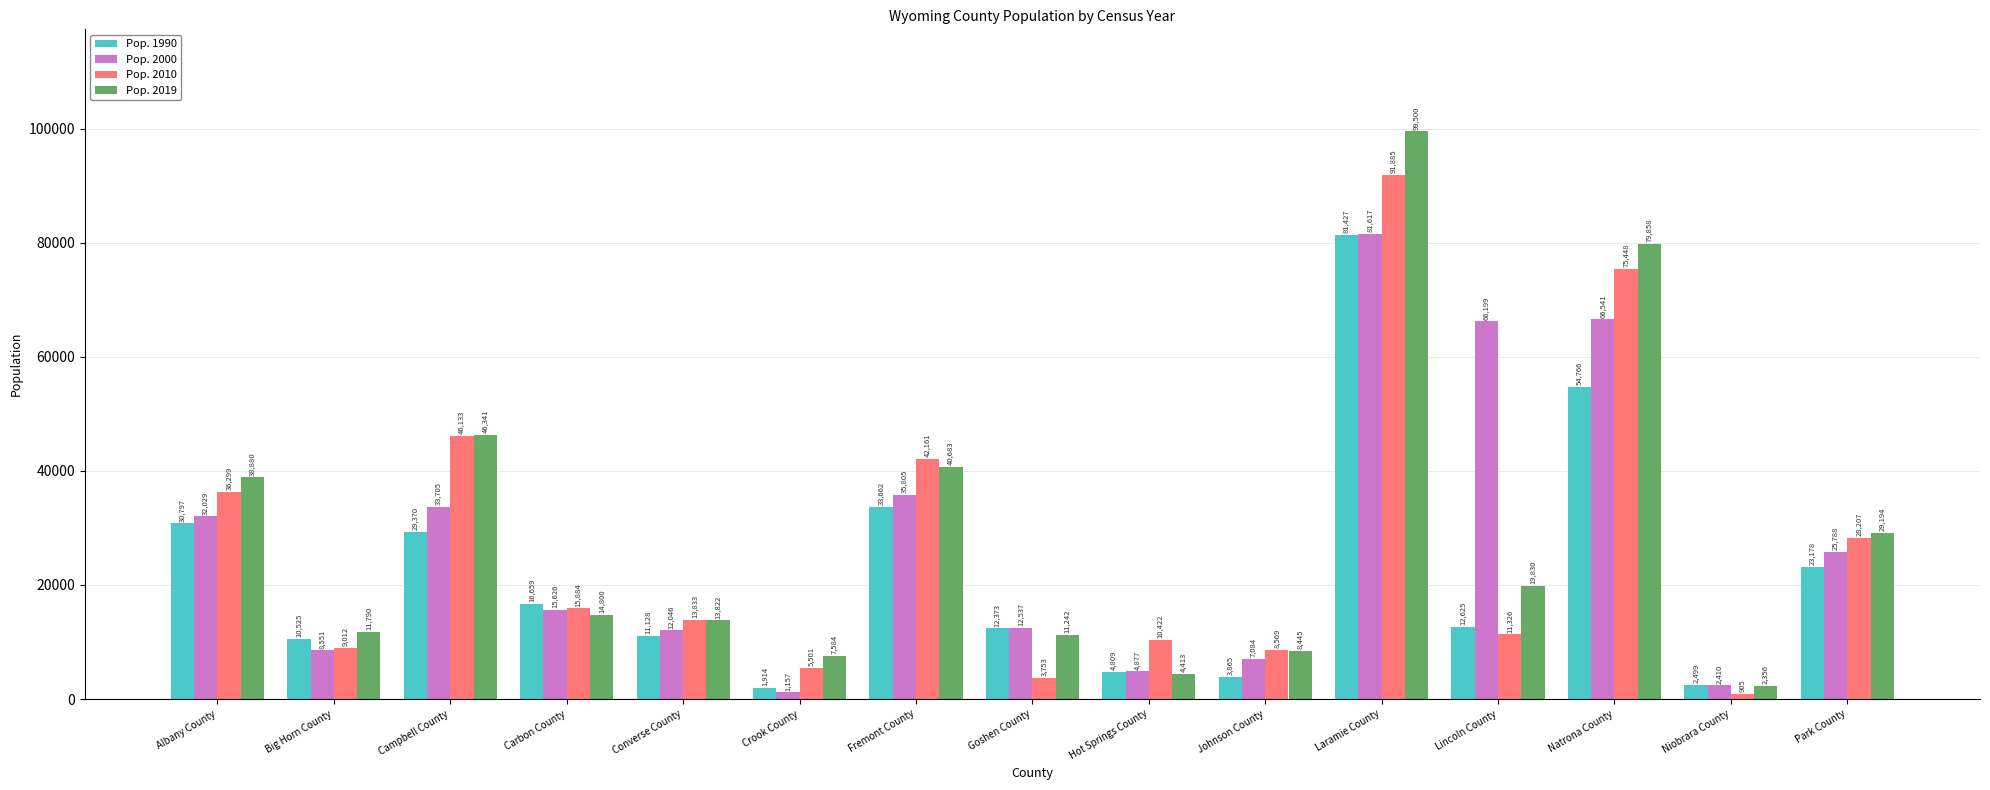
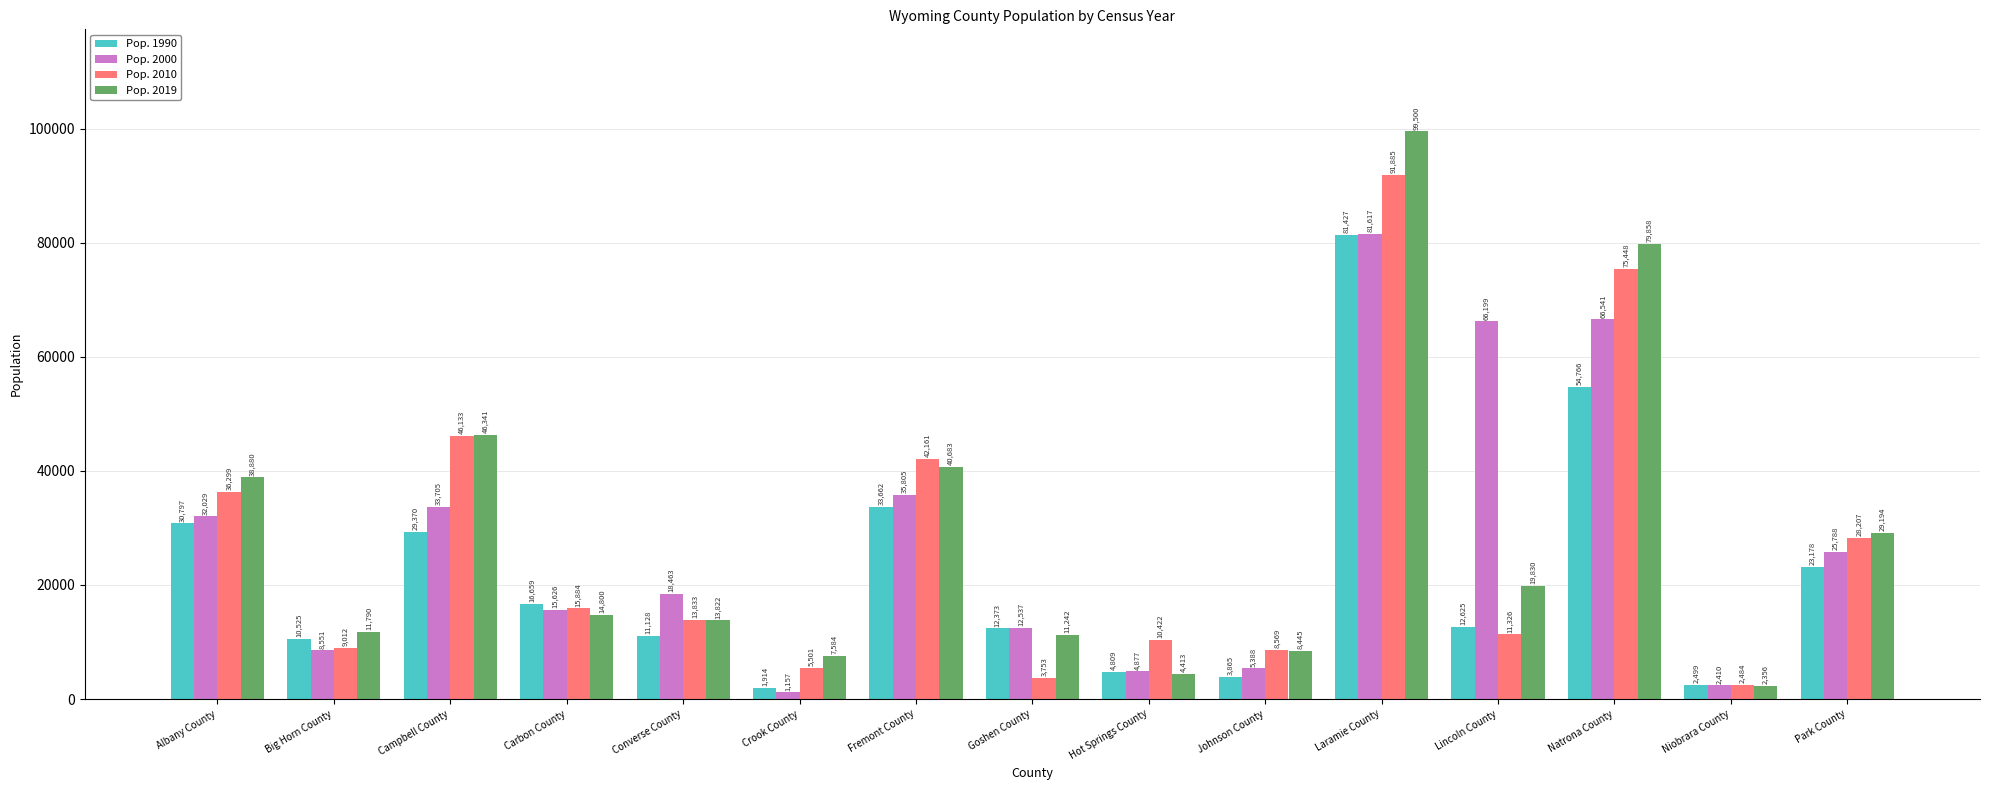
Pop. 2000, Converse County: 12,046 -> 18,463
Pop. 2000, Johnson County: 7,084 -> 5,388
Pop. 2010, Niobrara County: 905 -> 2,484
